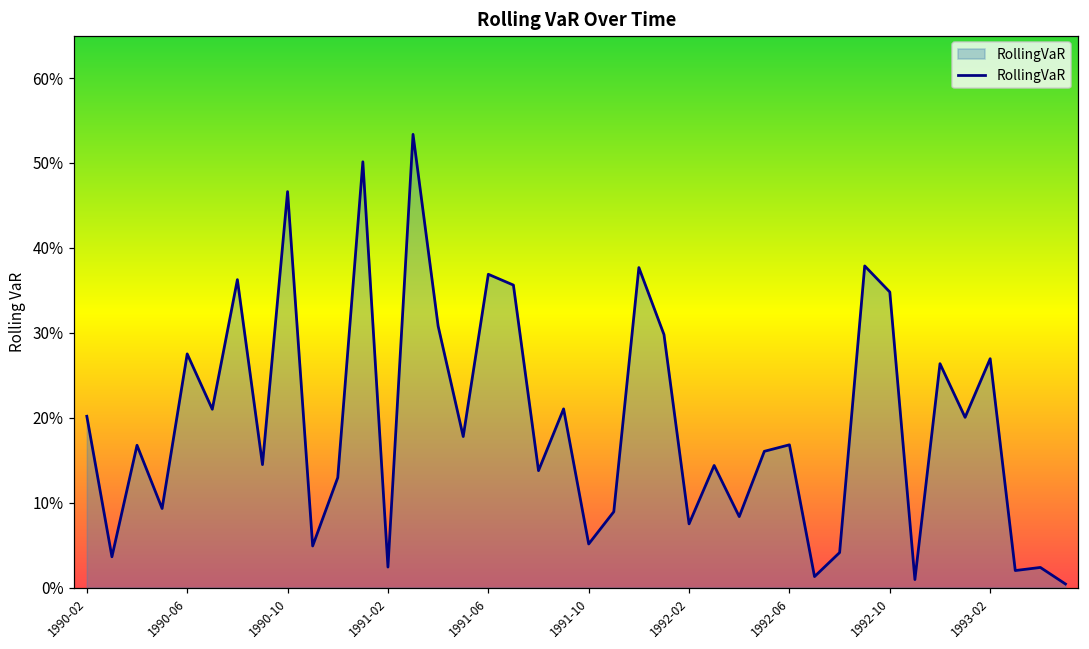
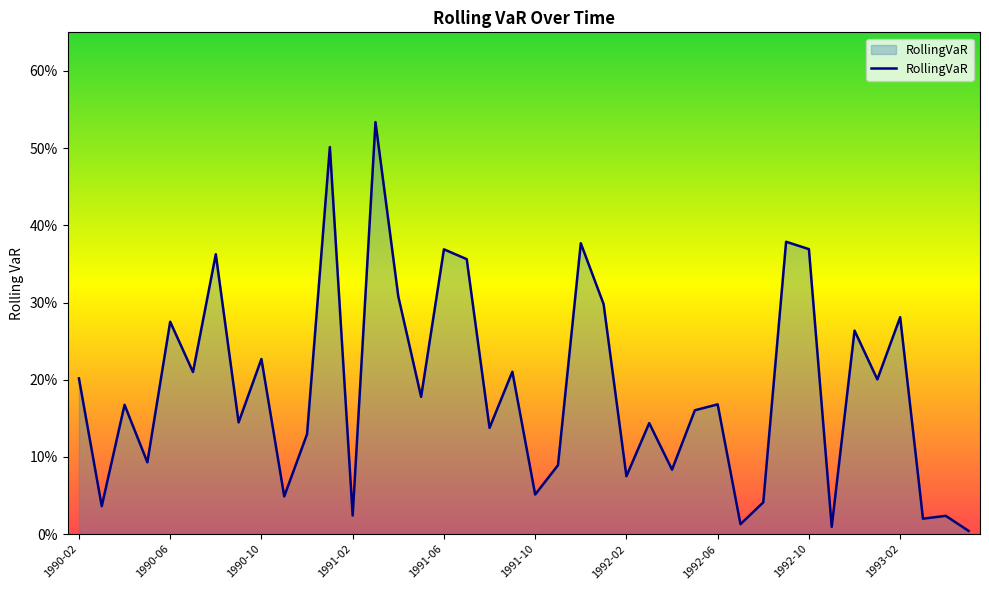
1990-10: 47% -> 23%
1992-10: 35% -> 37%
1993-02: 27% -> 28%
